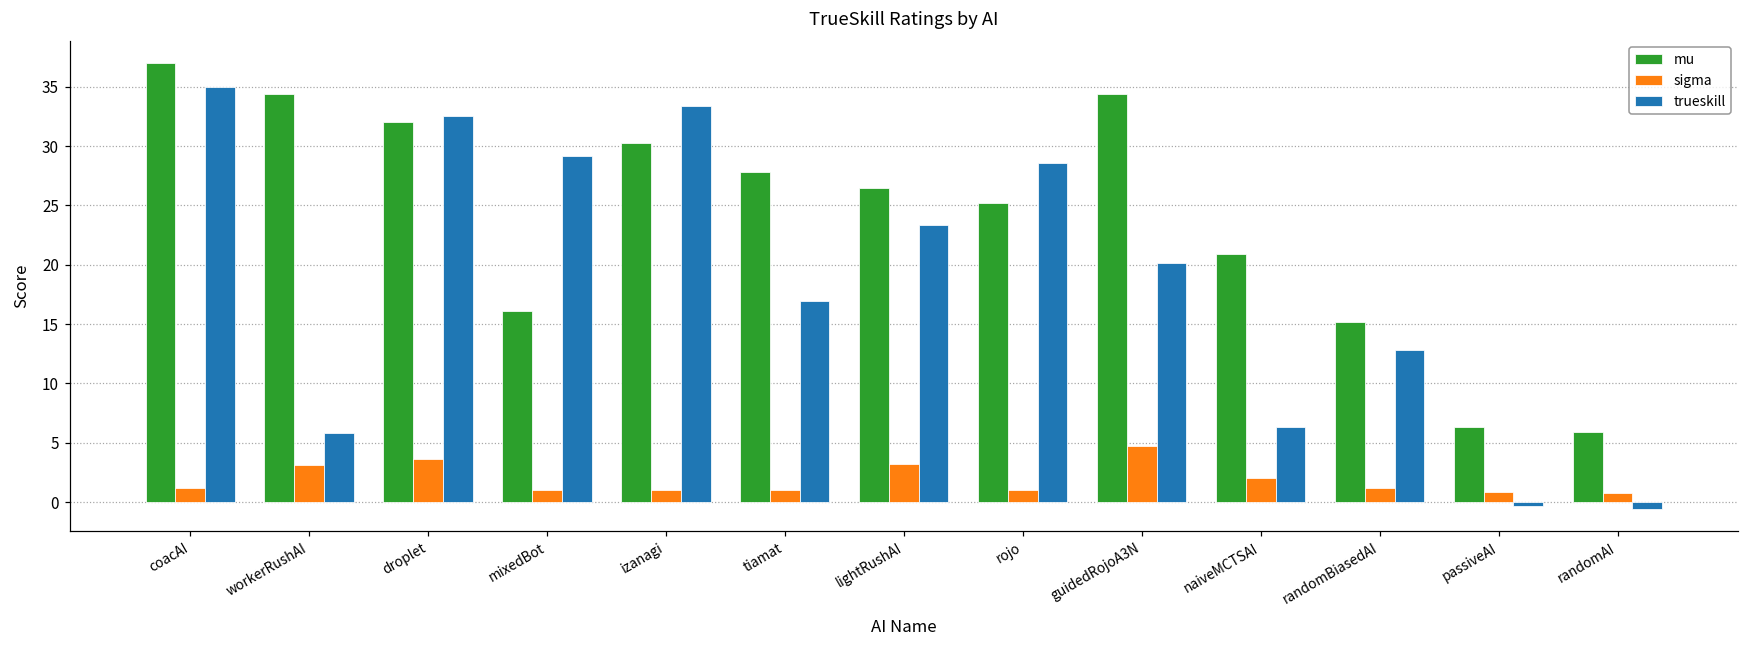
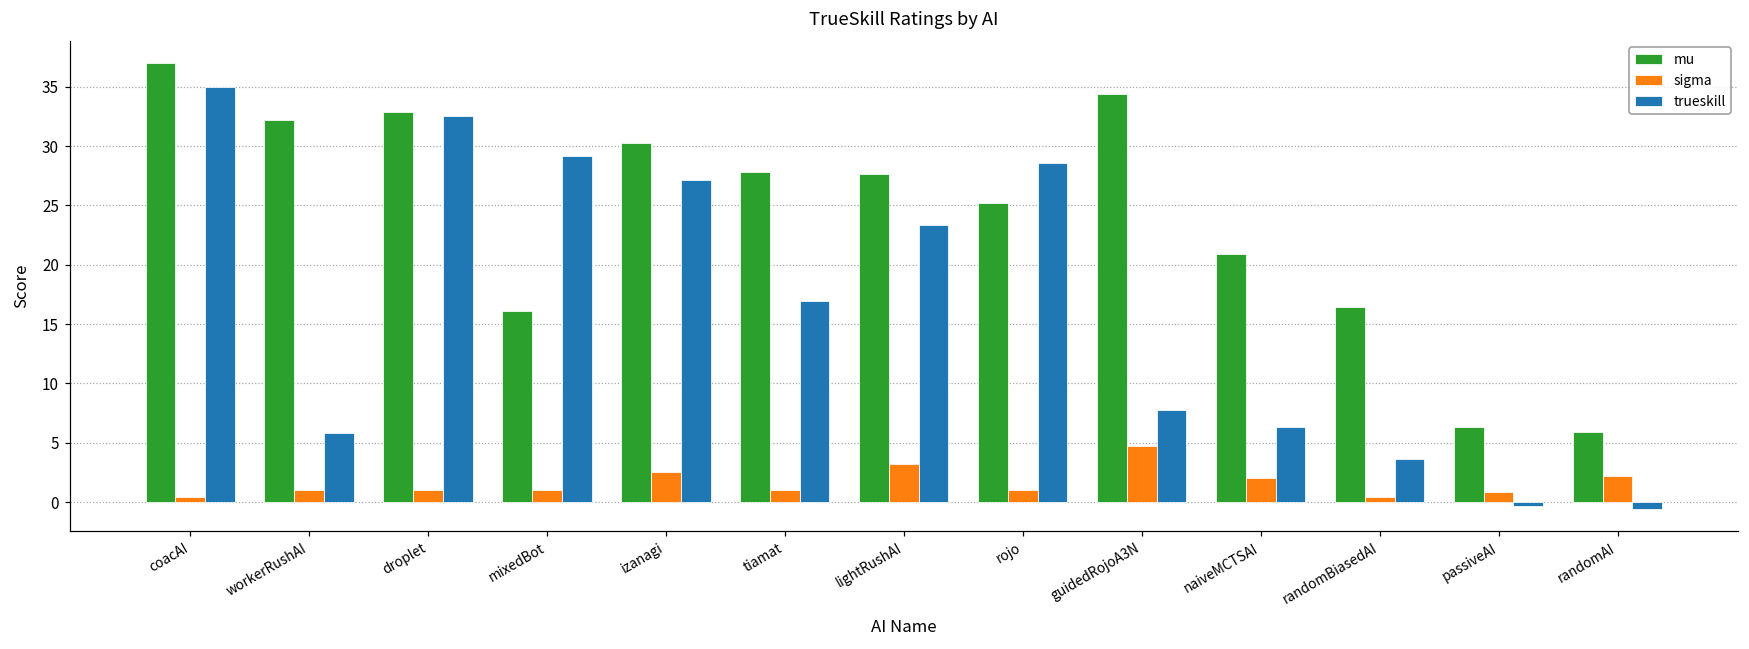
sigma, coacAI: 1.2 -> 0.4
mu, workerRushAI: 34.4 -> 32.2
sigma, workerRushAI: 3.1 -> 1.0
mu, droplet: 32.0 -> 32.8
sigma, droplet: 3.7 -> 1.0
sigma, izanagi: 1.0 -> 2.6
trueskill, izanagi: 33.4 -> 27.1
mu, lightRushAI: 26.4 -> 27.7
trueskill, guidedRojoA3N: 20.2 -> 7.8
mu, randomBiasedAI: 15.1 -> 16.4
sigma, randomBiasedAI: 1.2 -> 0.4
trueskill, randomBiasedAI: 12.8 -> 3.7
sigma, randomAI: 0.7 -> 2.2
